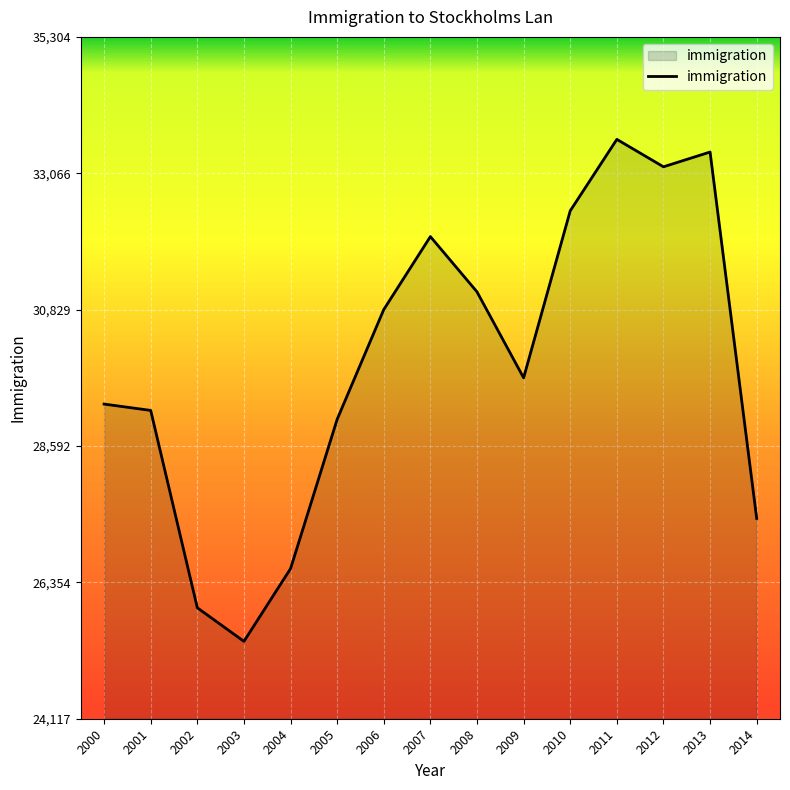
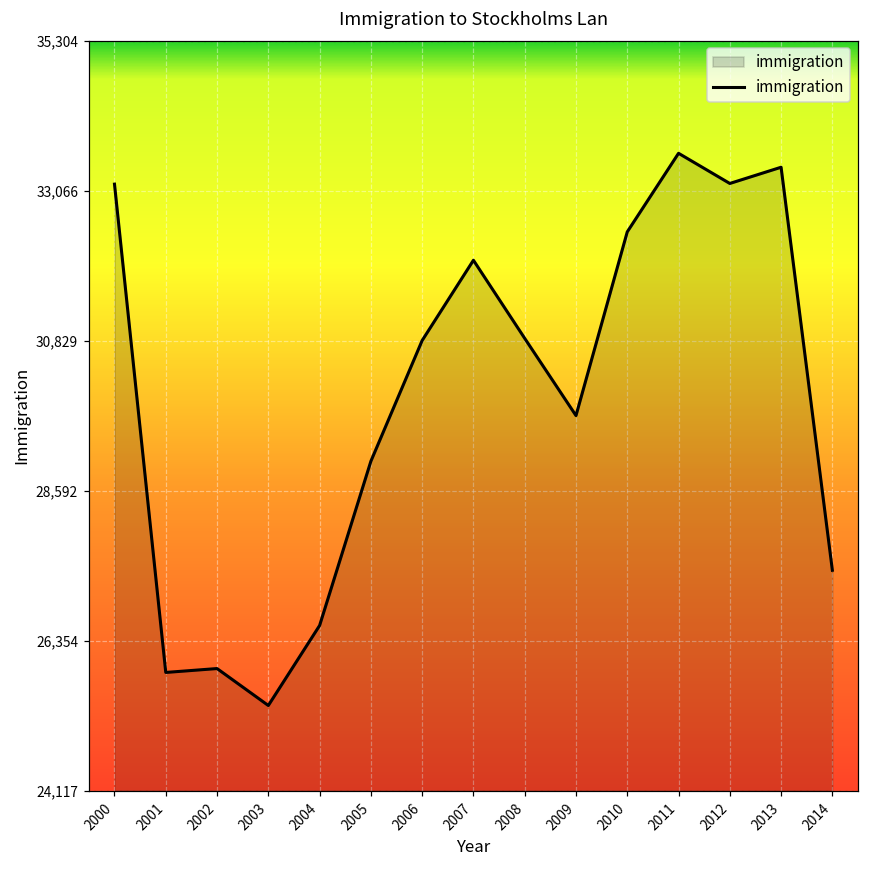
2000: 29,300 -> 33,200
2001: 29,200 -> 25,900
2008: 31,100 -> 30,900
